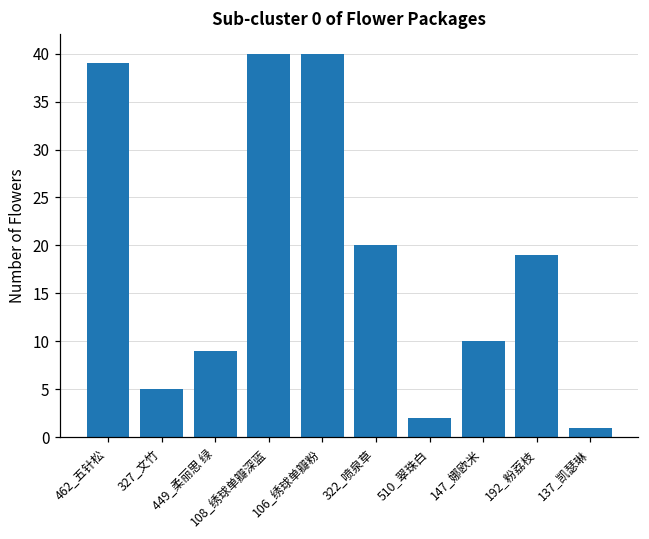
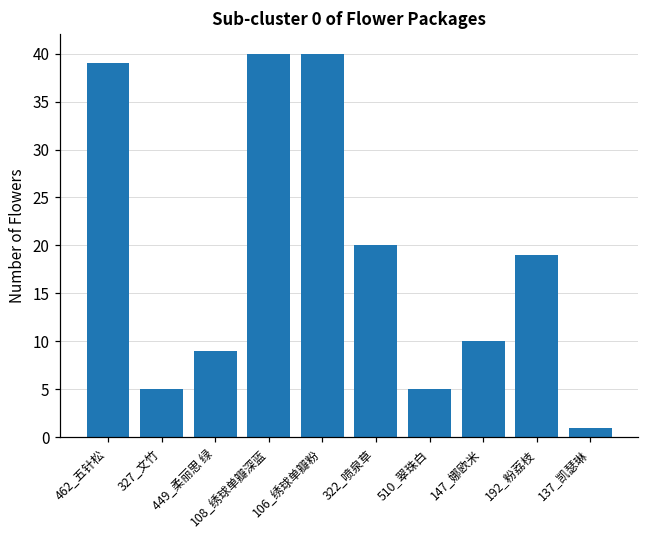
510_翠珠白: 2 -> 5
